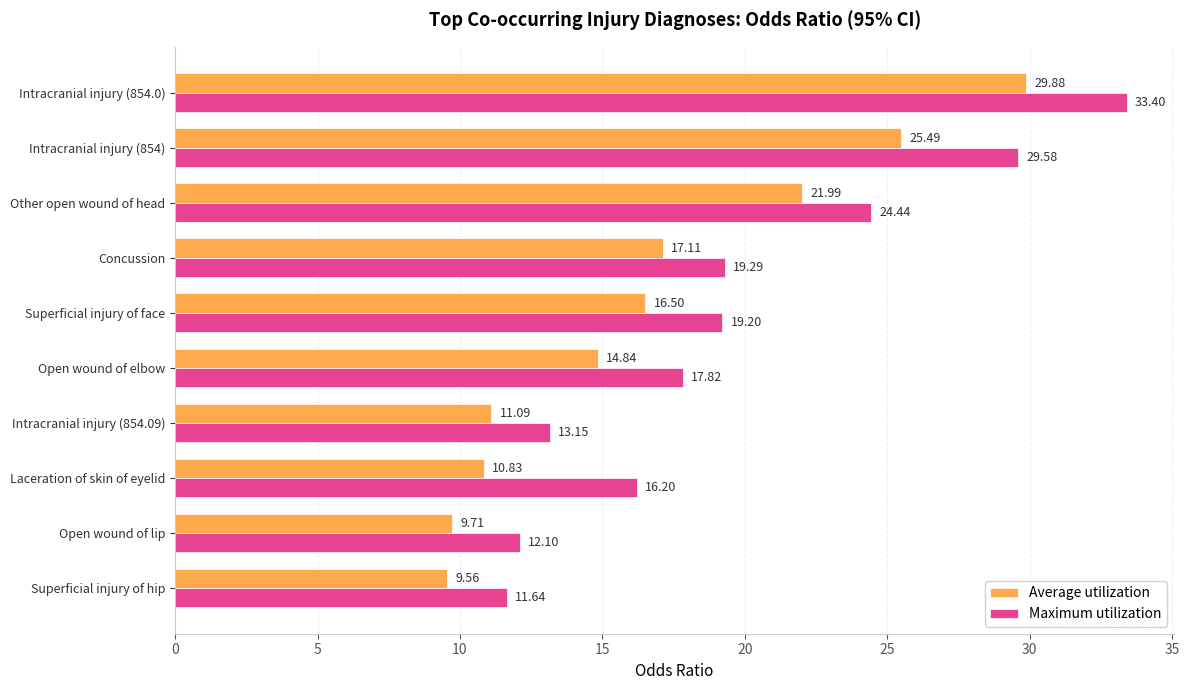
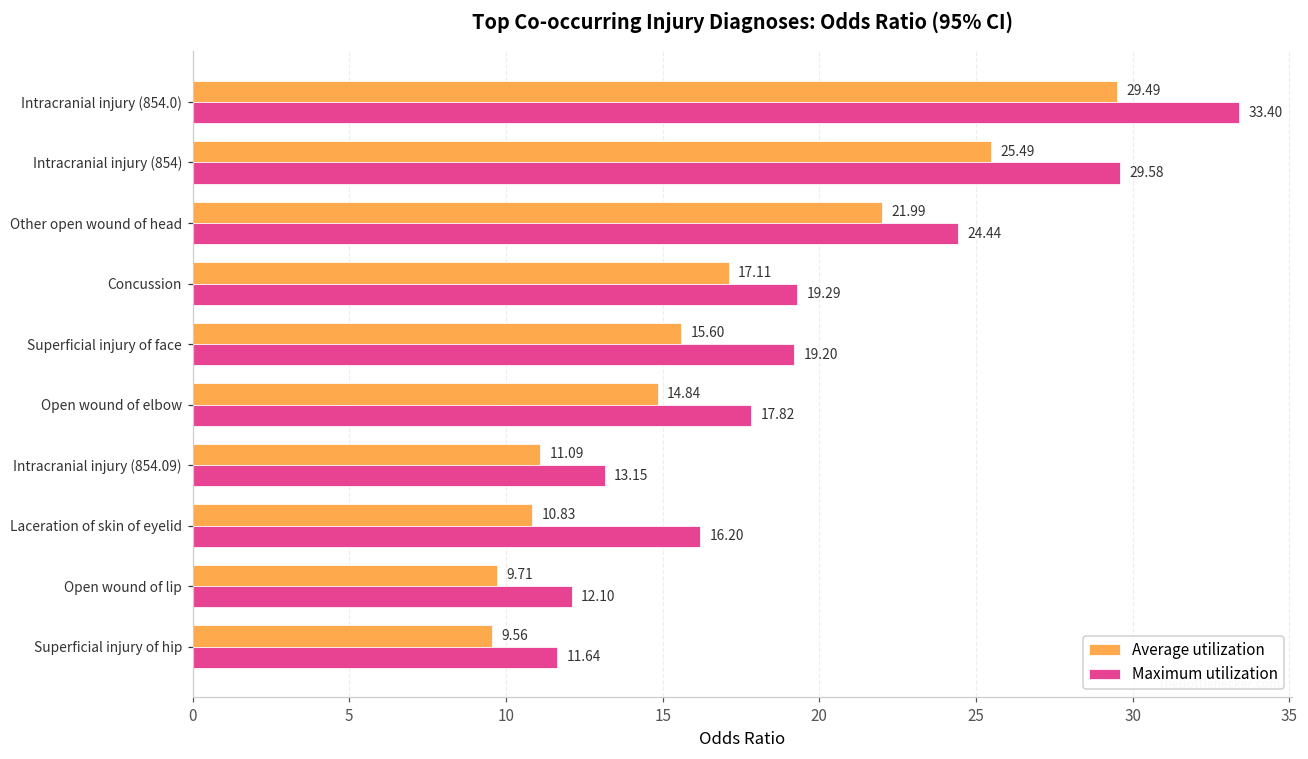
Average utilization, Intracranial injury (854.0): 29.88 -> 29.49
Average utilization, Superficial injury of face: 16.50 -> 15.60
